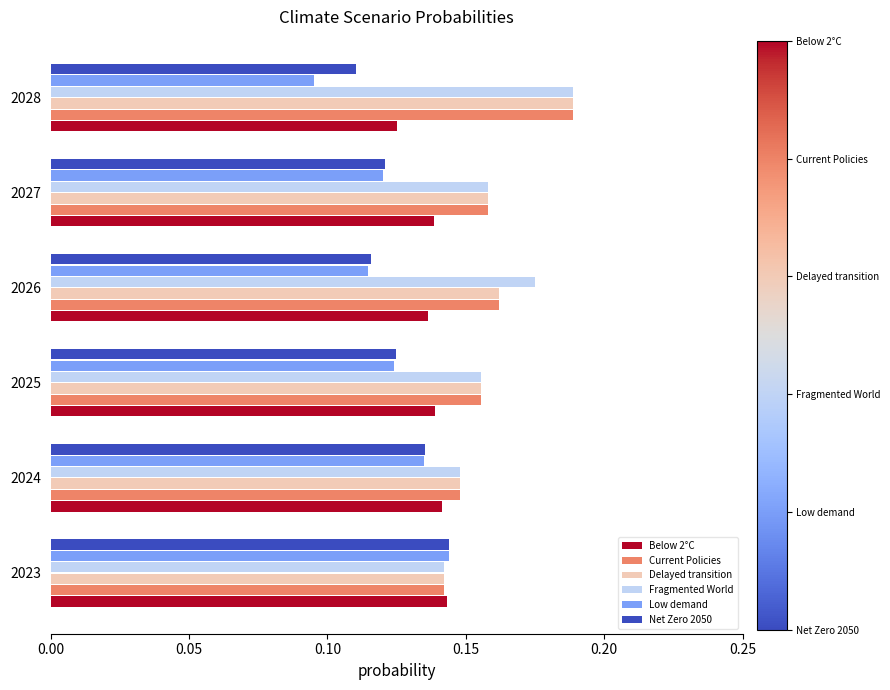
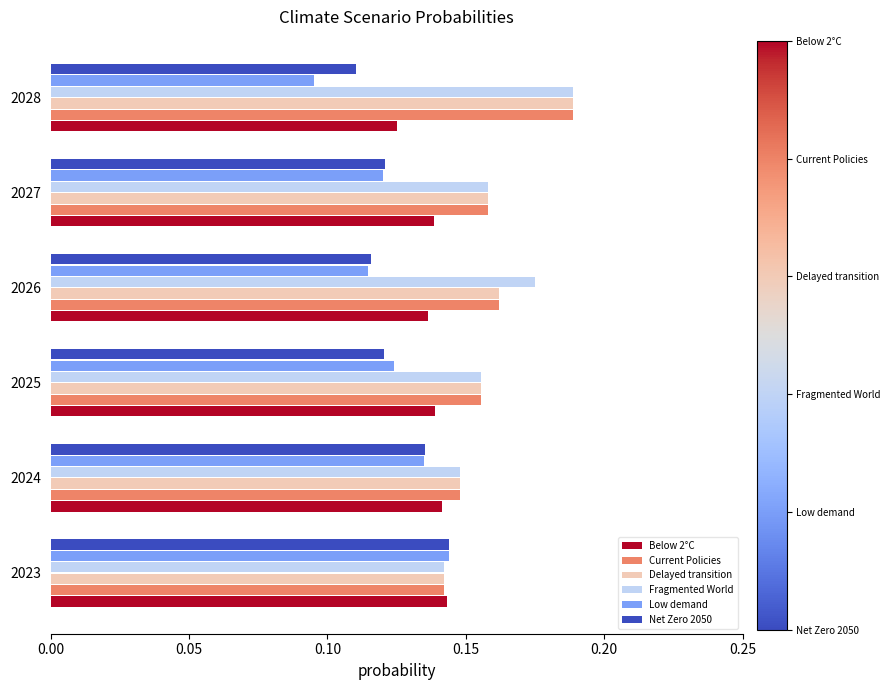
Net Zero 2050, 2025: 0.125 -> 0.120
